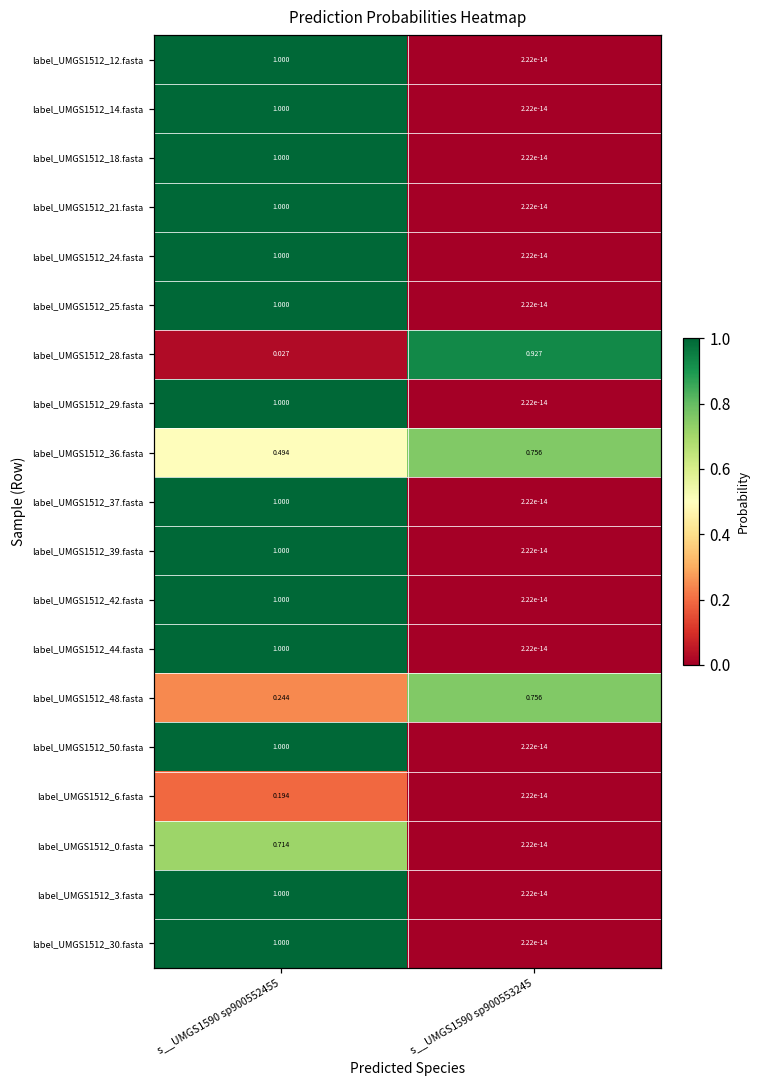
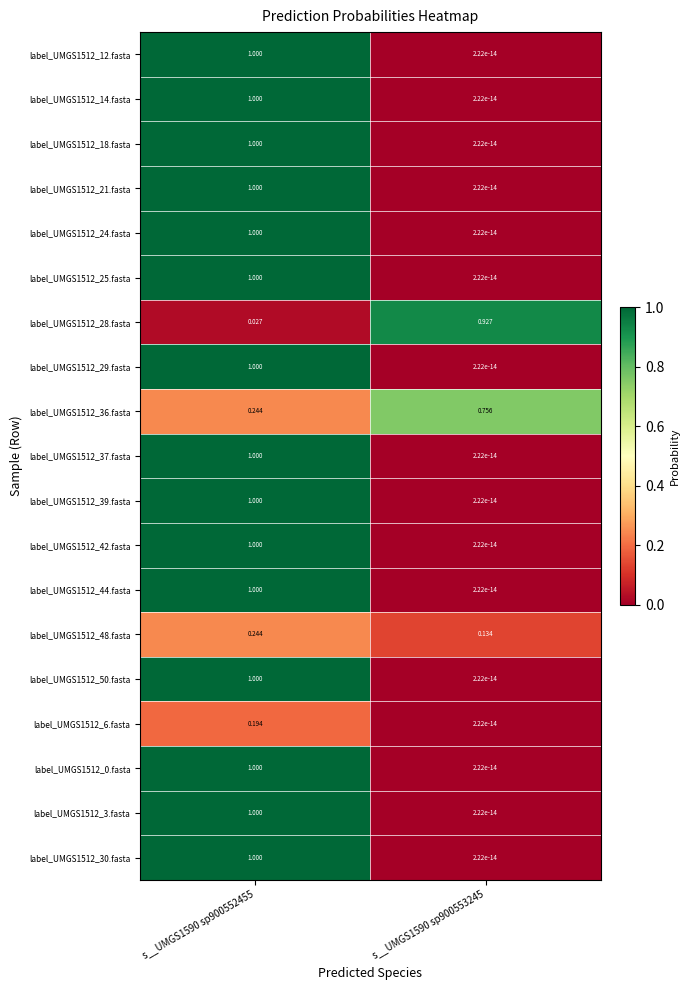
label_UMGS1512_36.fasta, s__UMGS1590 sp900552455: 0.494 -> 0.244
label_UMGS1512_48.fasta, s__UMGS1590 sp900553245: 0.756 -> 0.134
label_UMGS1512_0.fasta, s__UMGS1590 sp900552455: 0.714 -> 1.000
